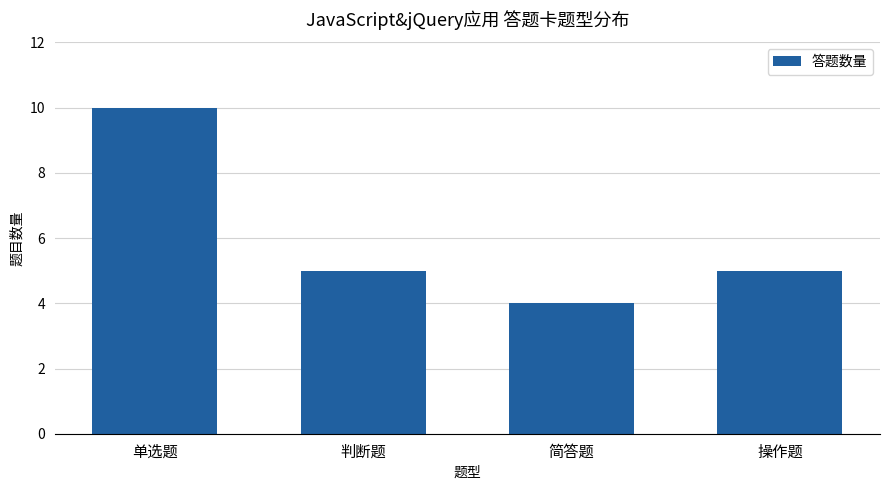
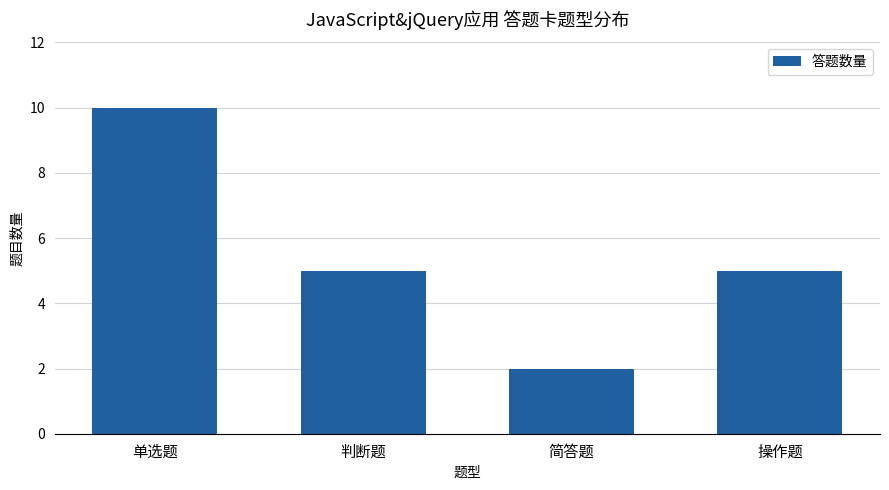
简答题: 4 -> 2
